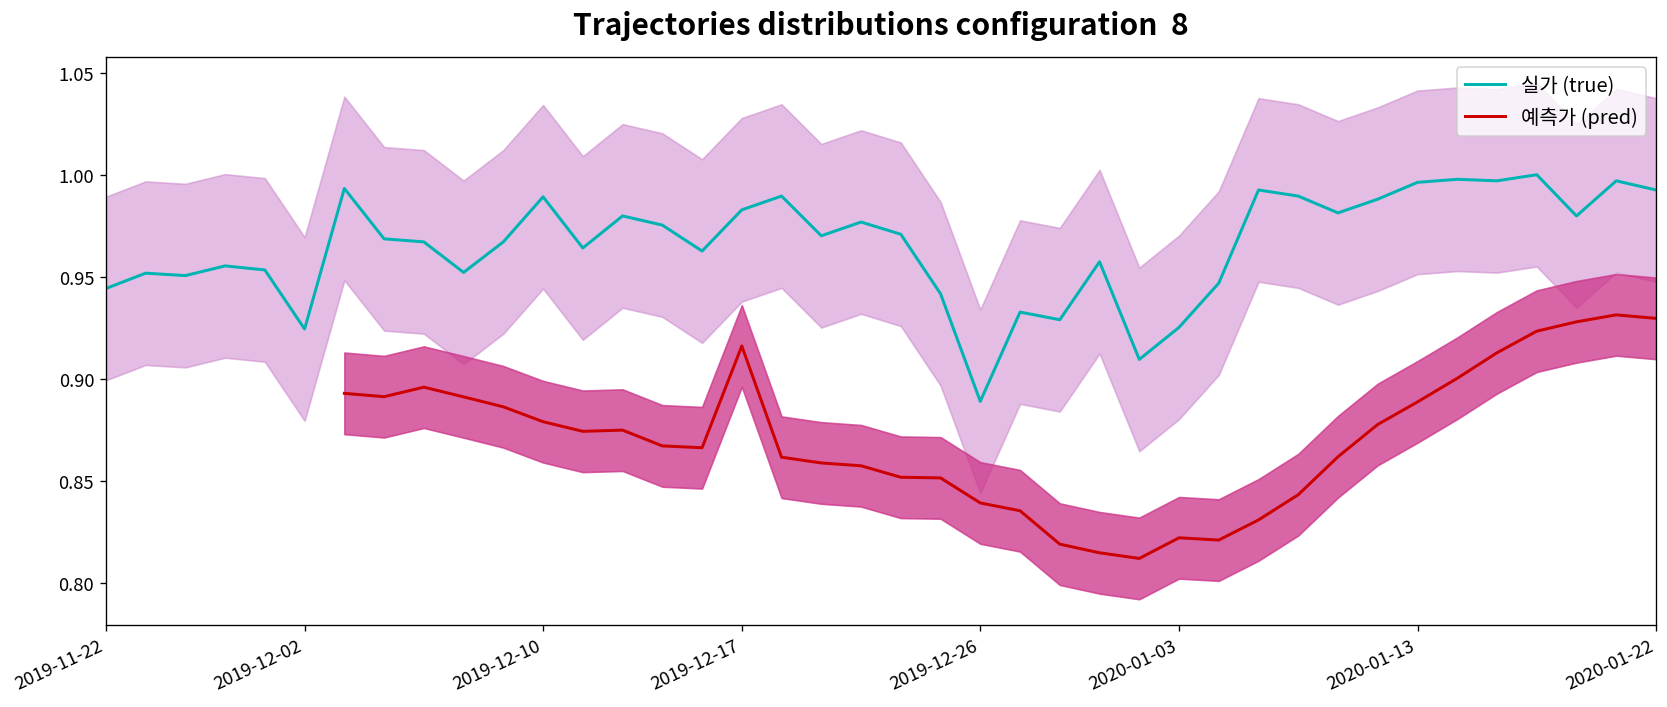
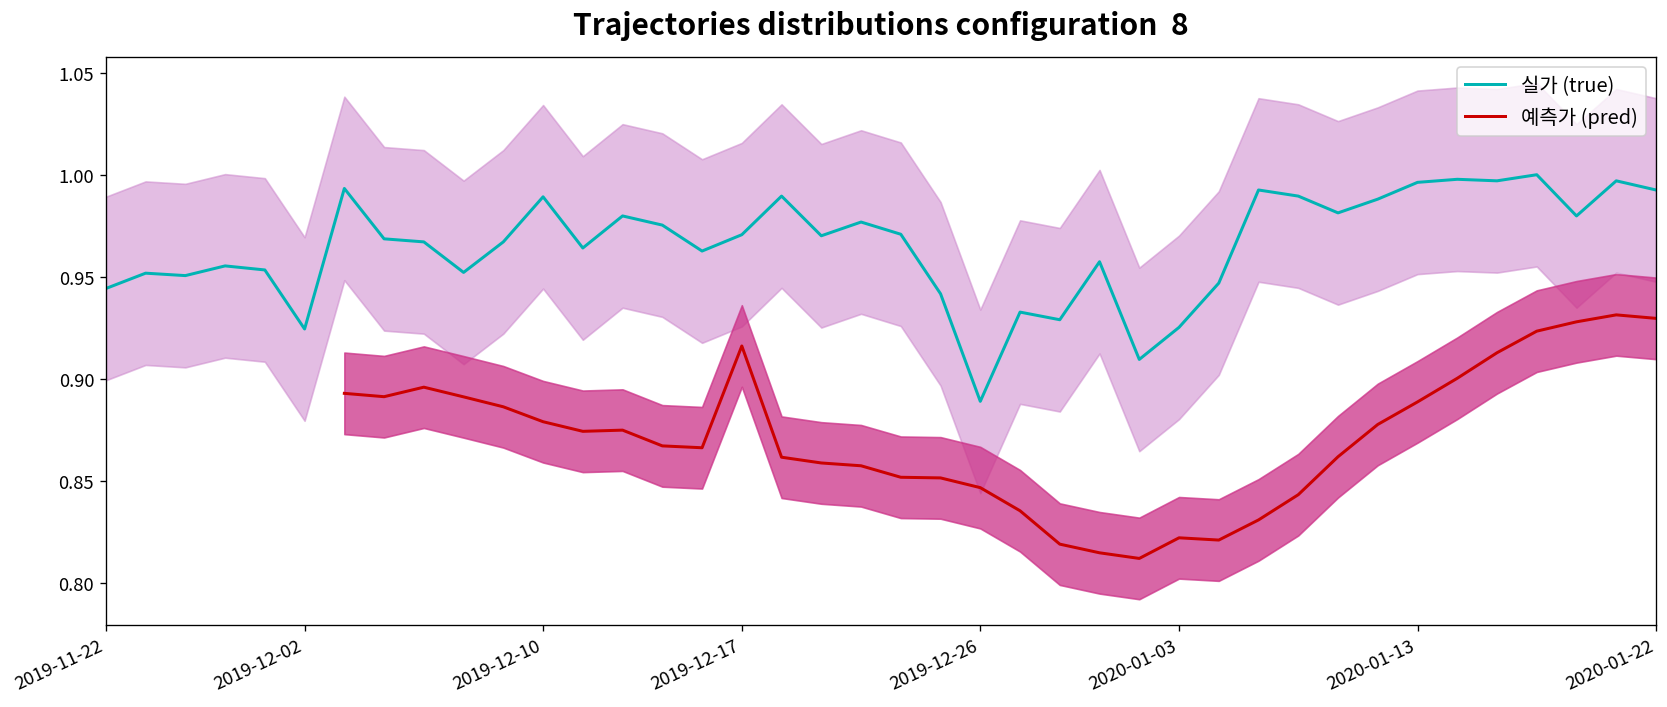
실가 (true), 2019-12-17: 0.983 -> 0.971
예측가 (pred), 2019-12-26: 0.839 -> 0.847
